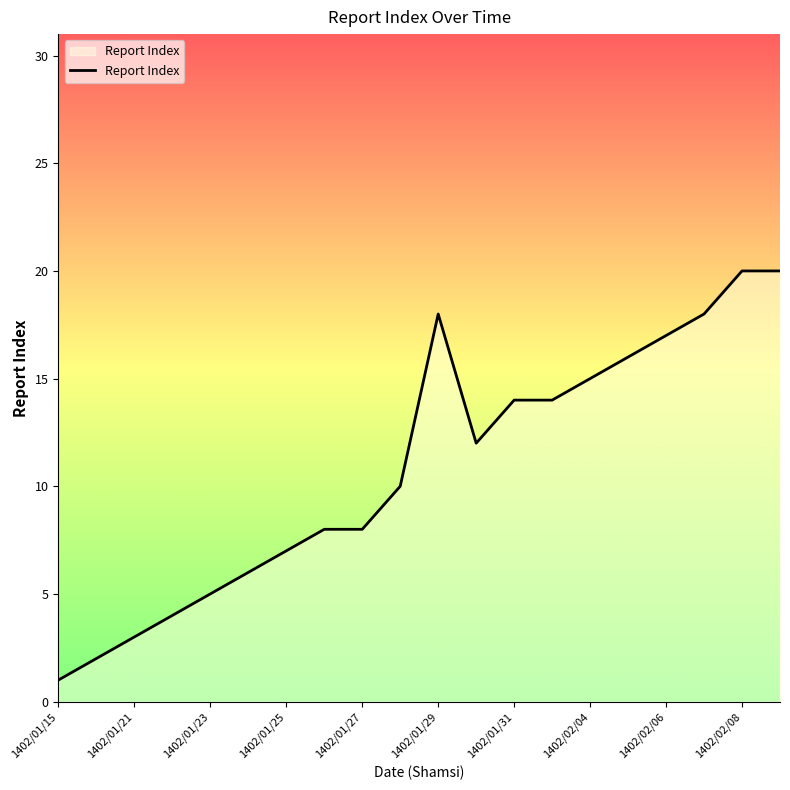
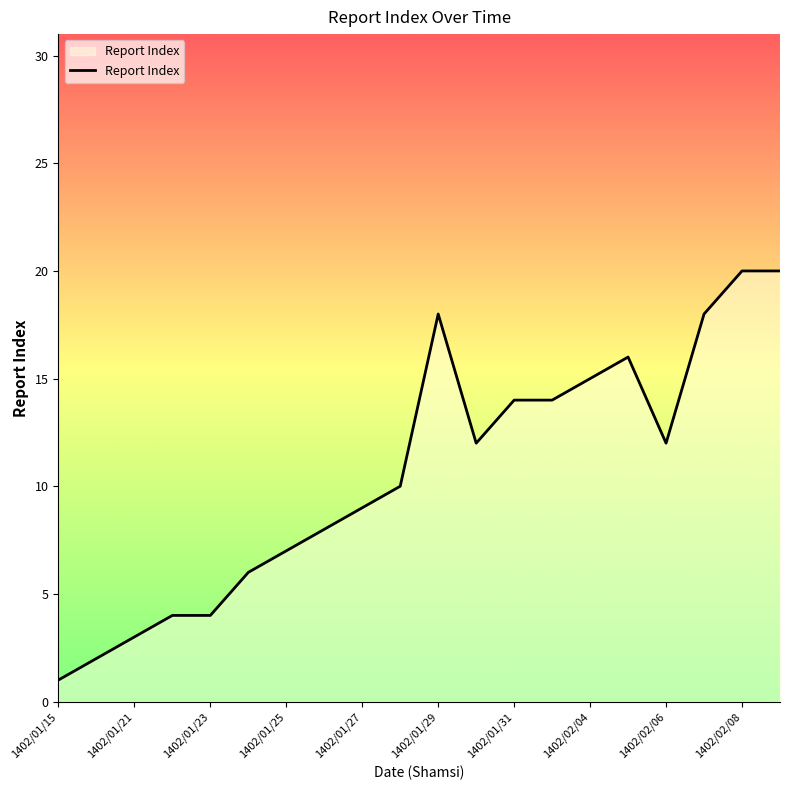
1402/01/23: 5 -> 4
1402/01/27: 8 -> 9
1402/02/06: 17 -> 12
